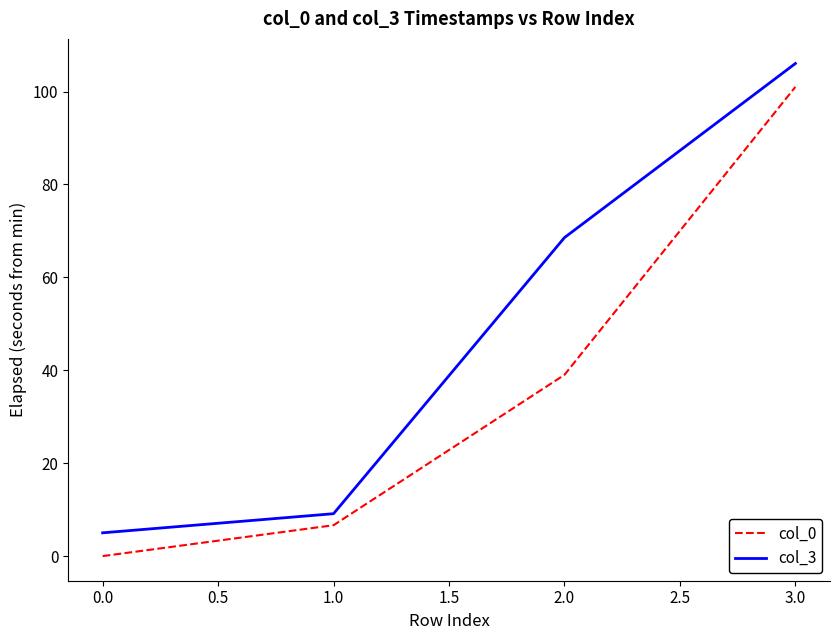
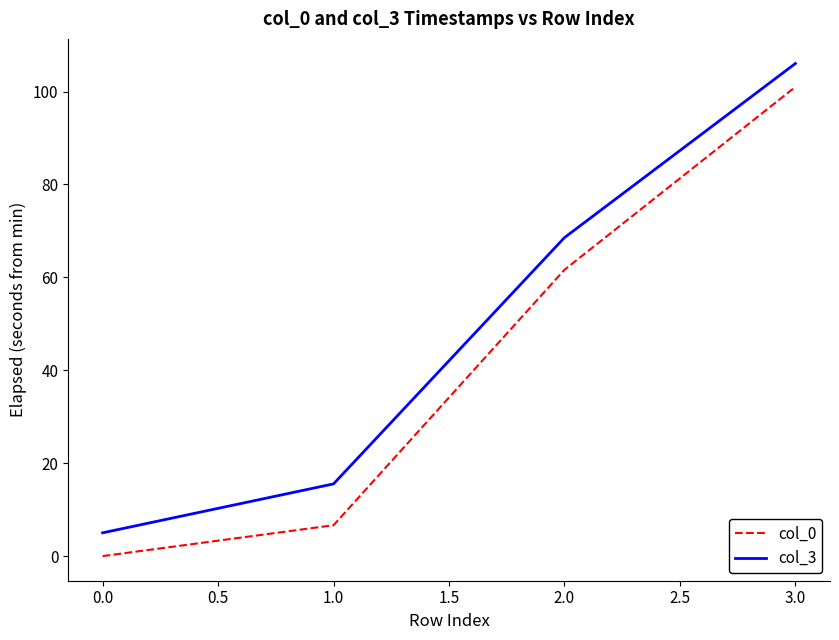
col_3, 1.0: 9 -> 16
col_0, 2.0: 39 -> 62
